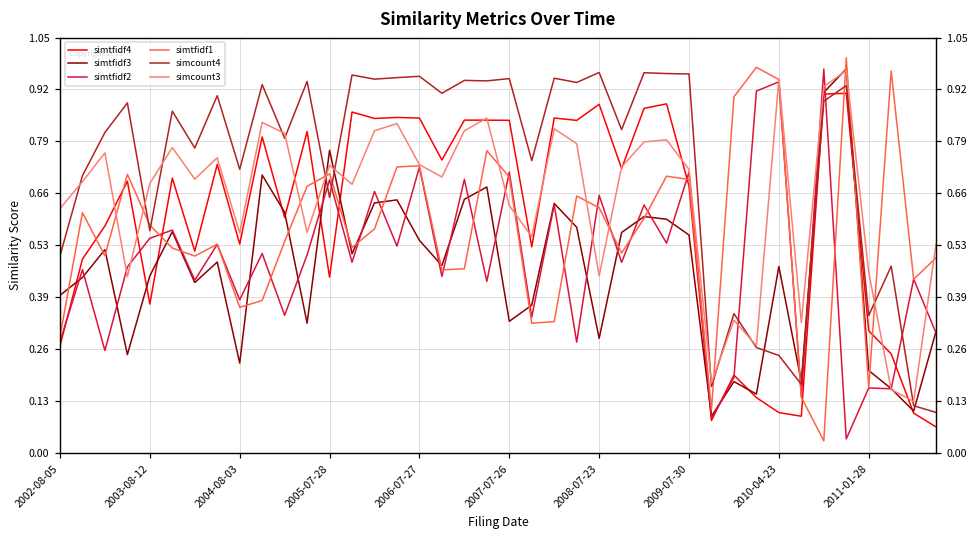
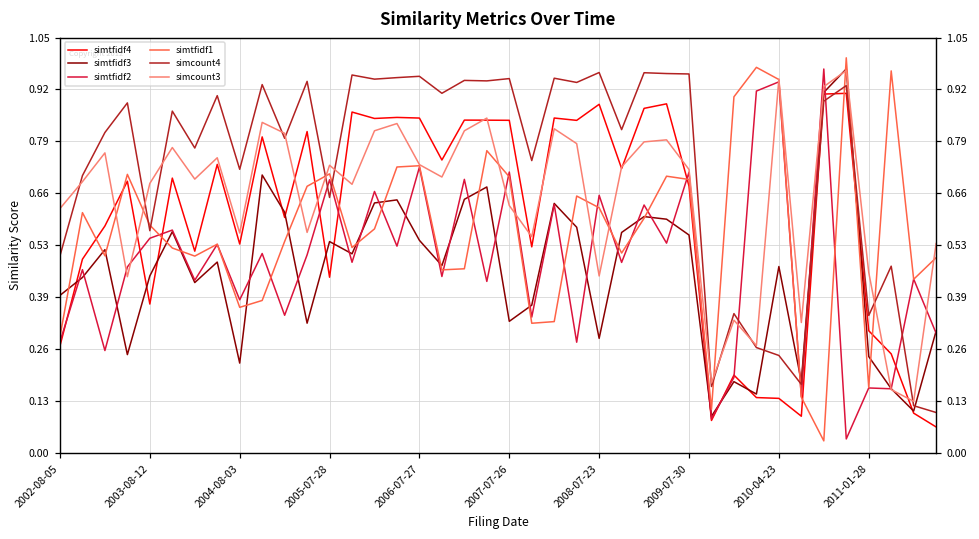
simtfidf3, 2005-07-28: 0.77 -> 0.53
simtfidf4, 2010-04-23: 0.10 -> 0.14
simtfidf3, 2011-01-28: 0.21 -> 0.24
